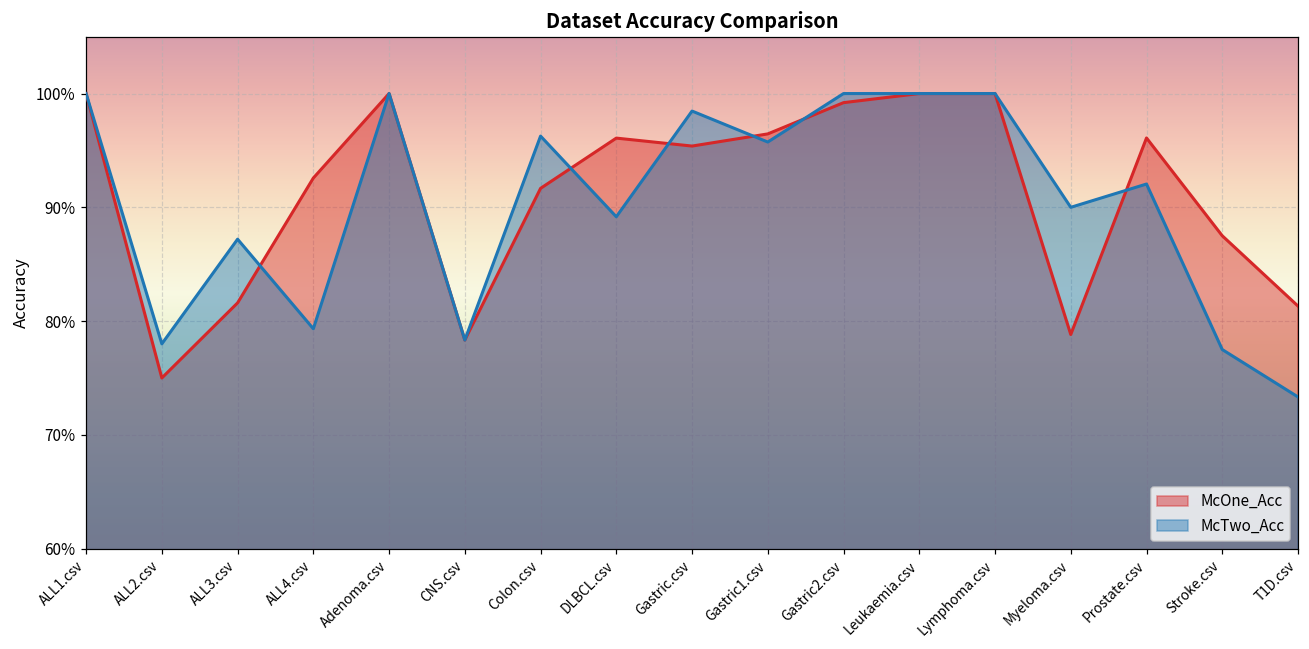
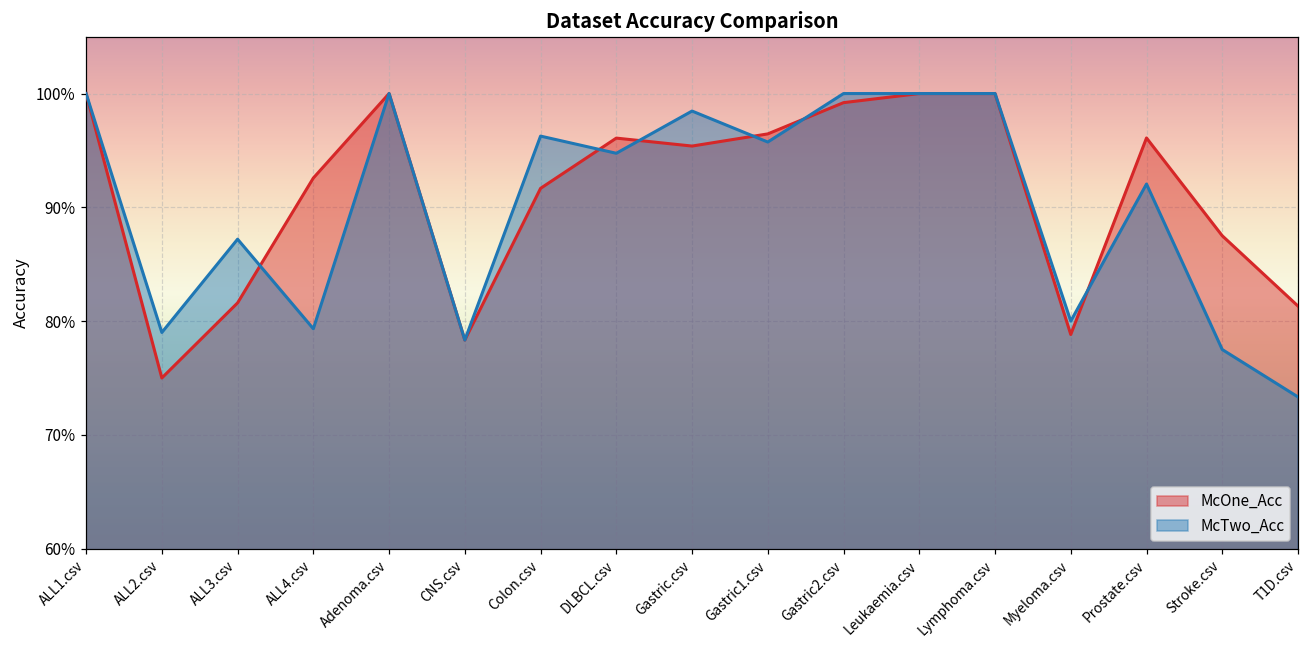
McTwo_Acc, ALL2.csv: 78.0% -> 79.0%
McTwo_Acc, DLBCL.csv: 89.2% -> 94.8%
McTwo_Acc, Myeloma.csv: 90.0% -> 80.0%
